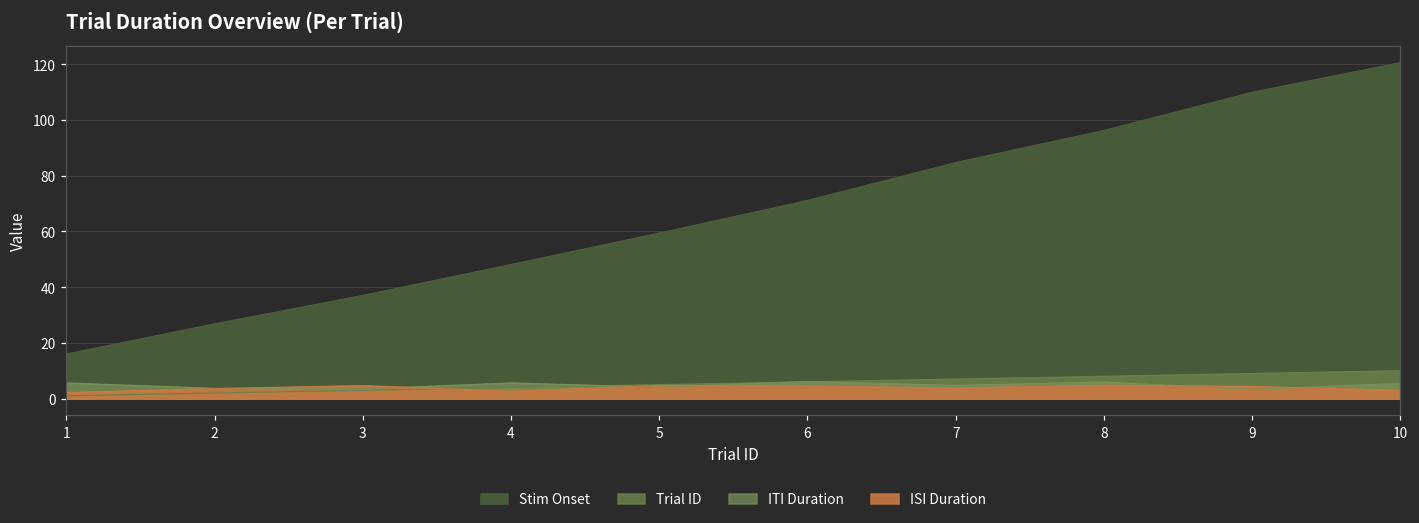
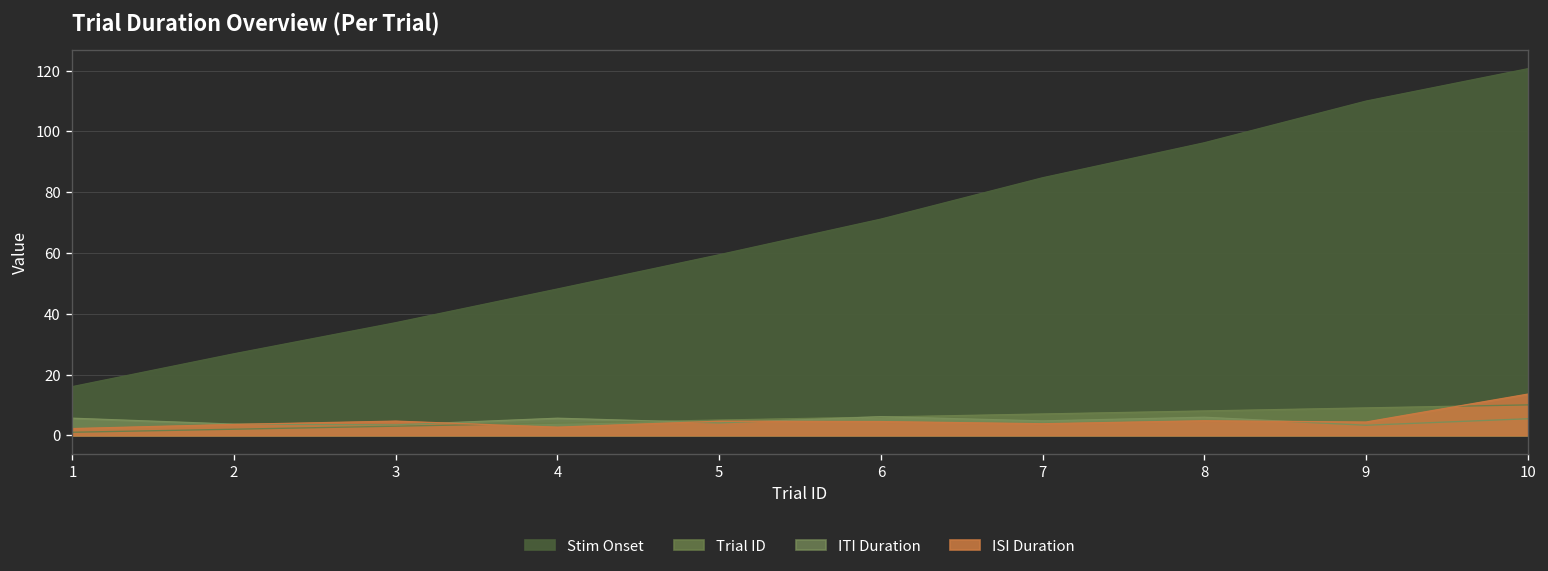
ISI Duration, 10: 3 -> 14
